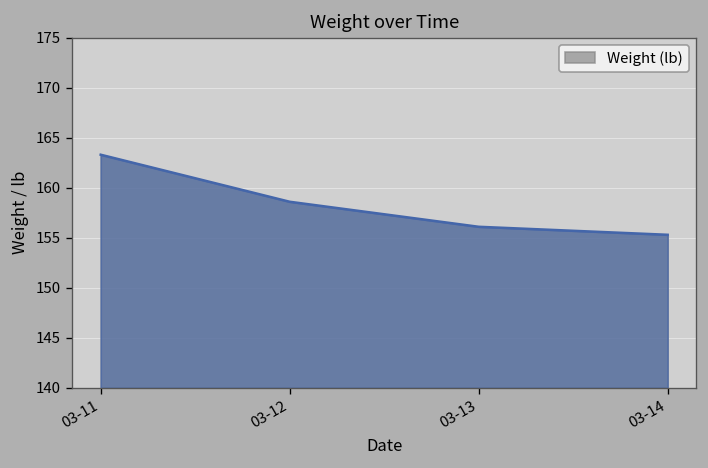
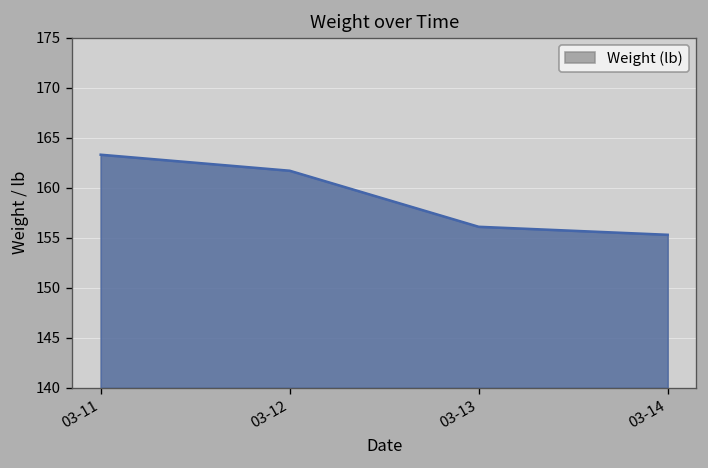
03-12: 159 -> 162
